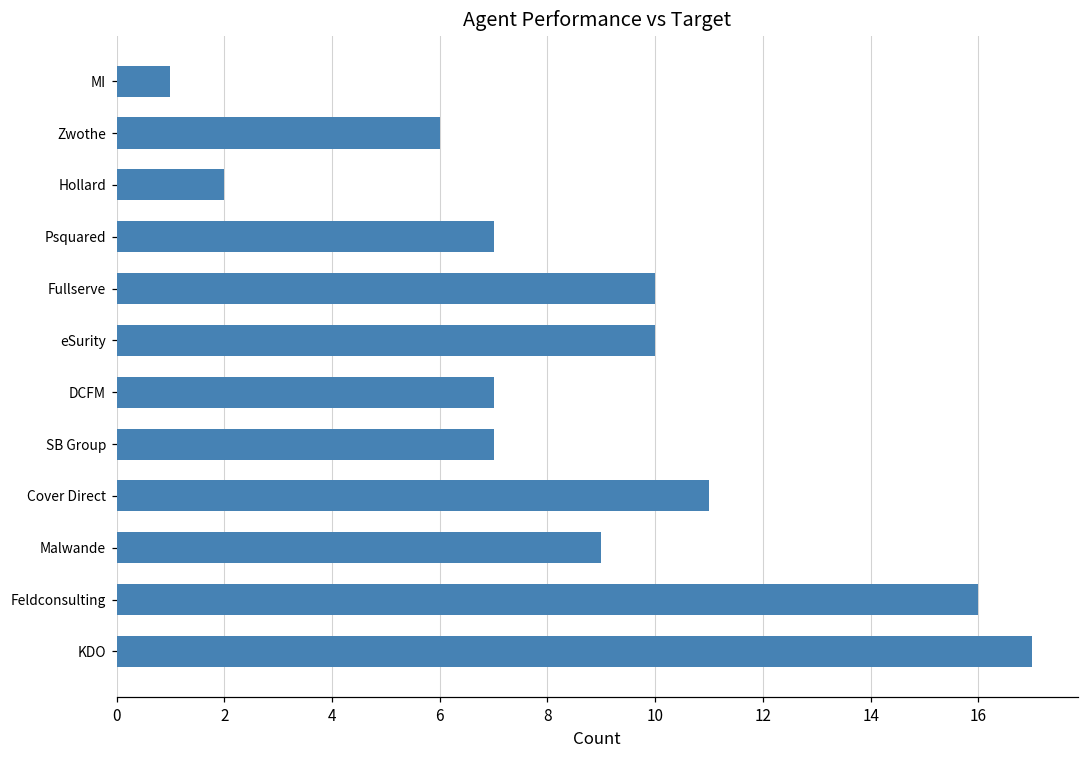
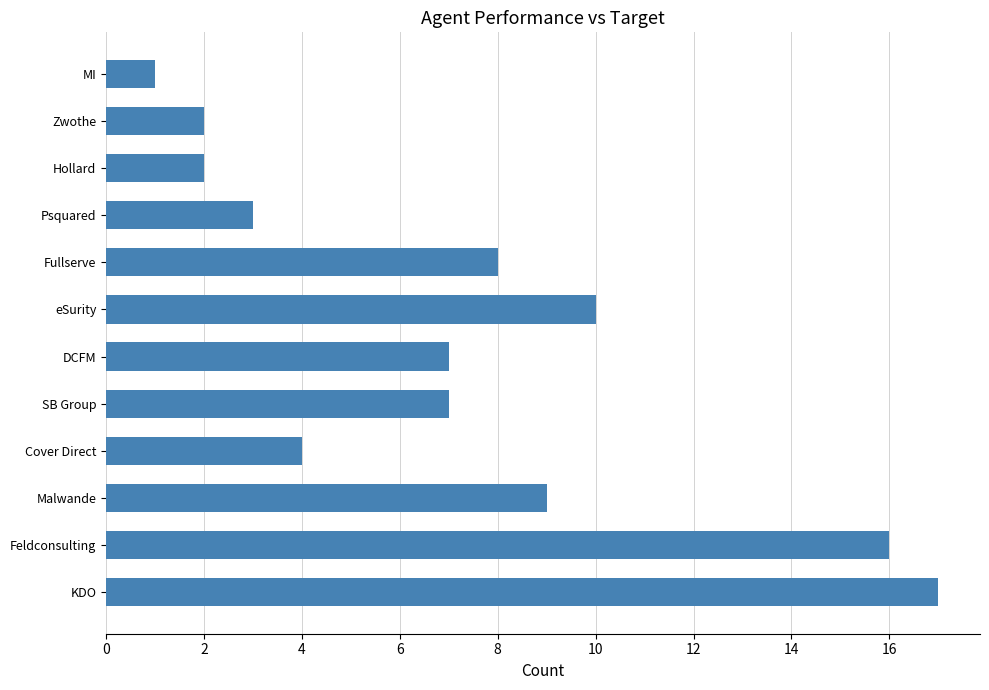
Zwothe: 6 -> 2
Psquared: 7 -> 3
Fullserve: 10 -> 8
Cover Direct: 11 -> 4
